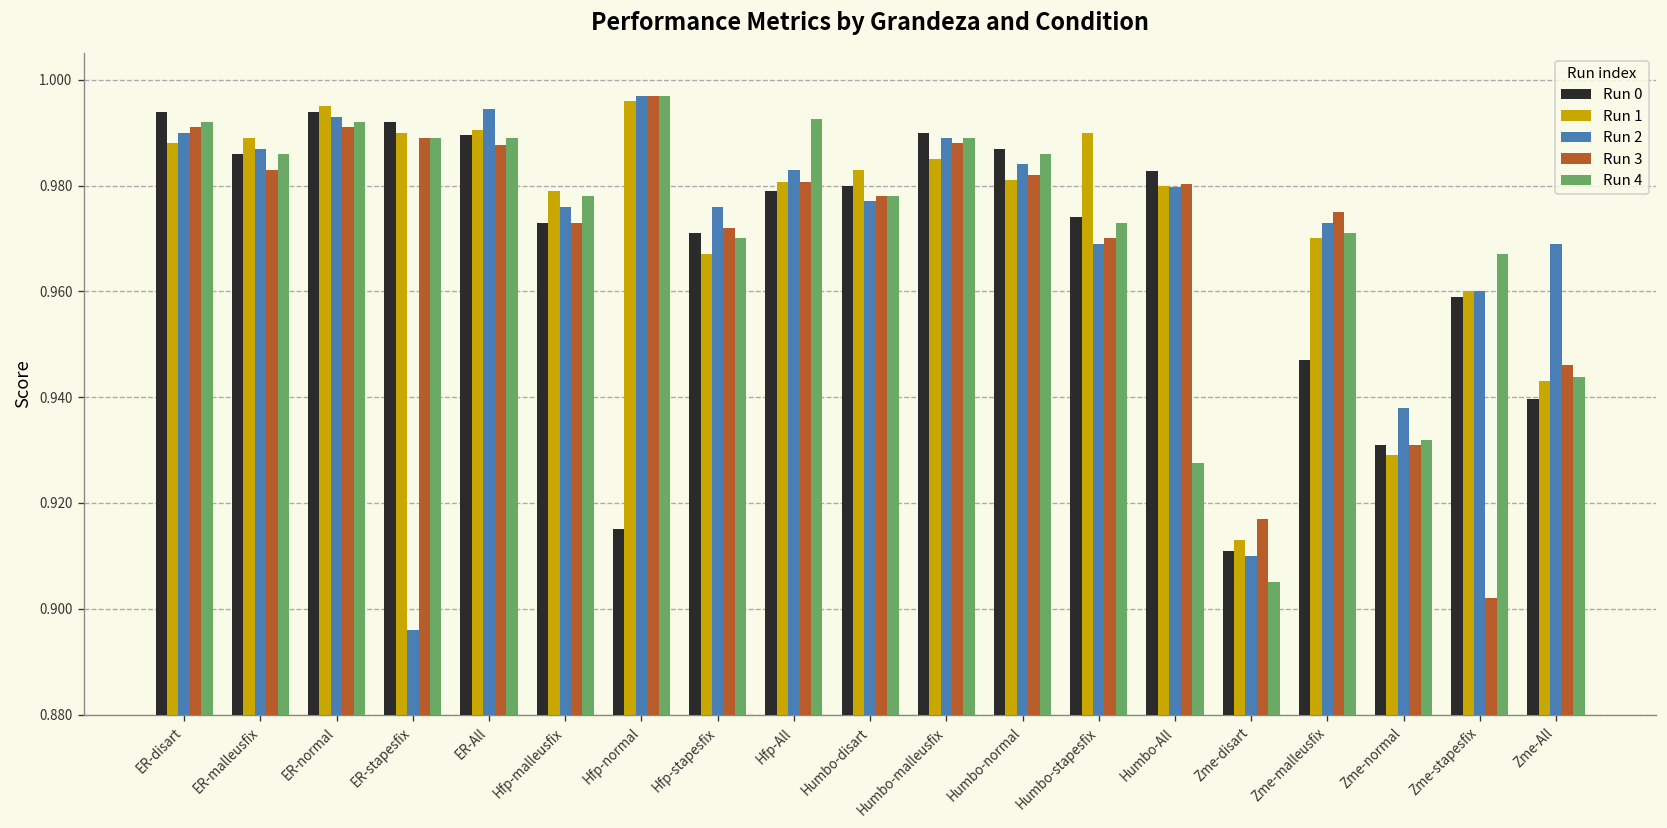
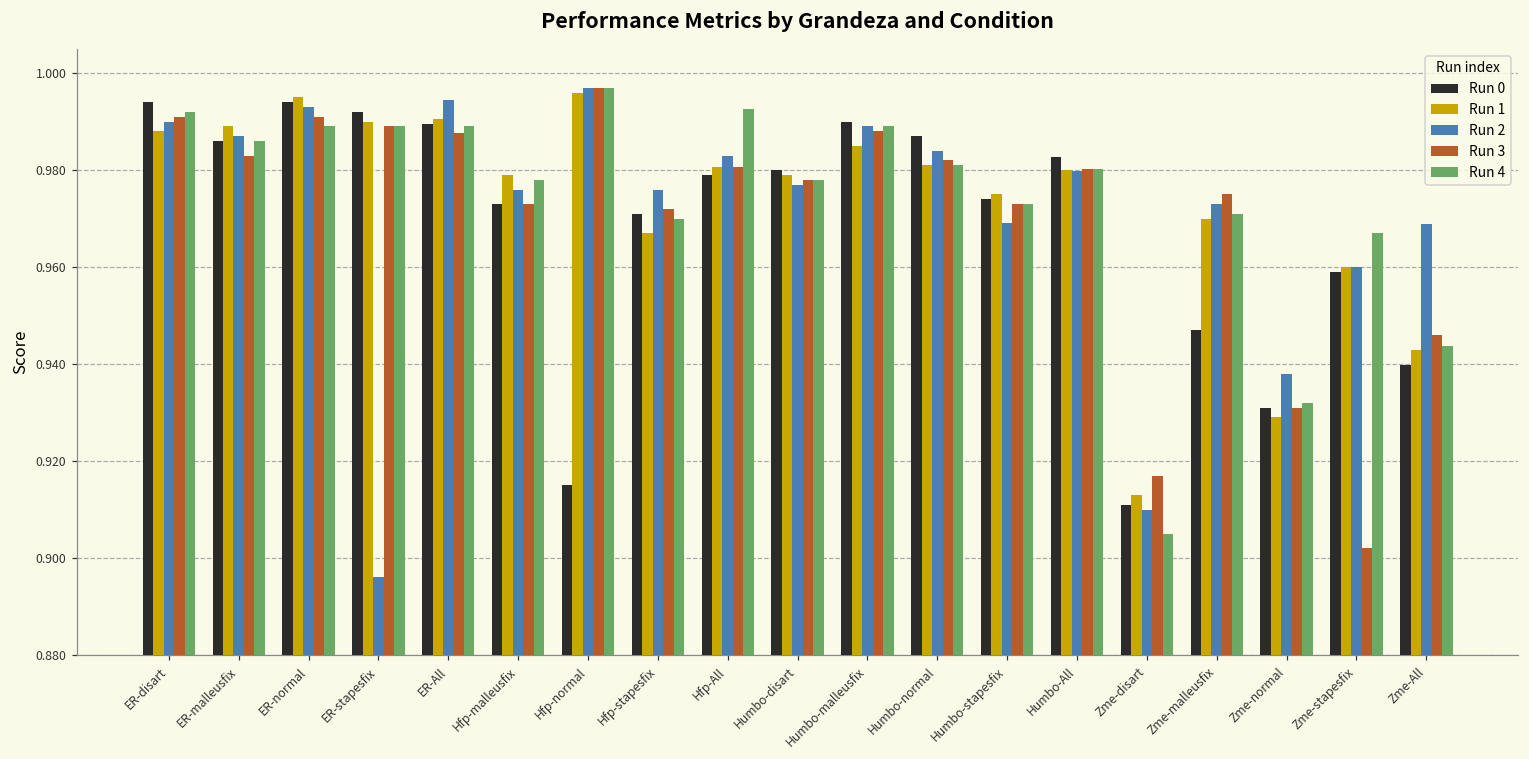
Run 4, ER-normal: 0.992 -> 0.989
Run 1, Humbo-disart: 0.983 -> 0.979
Run 4, Humbo-normal: 0.986 -> 0.981
Run 1, Humbo-stapesfix: 0.990 -> 0.975
Run 3, Humbo-stapesfix: 0.970 -> 0.973
Run 4, Humbo-All: 0.928 -> 0.980
